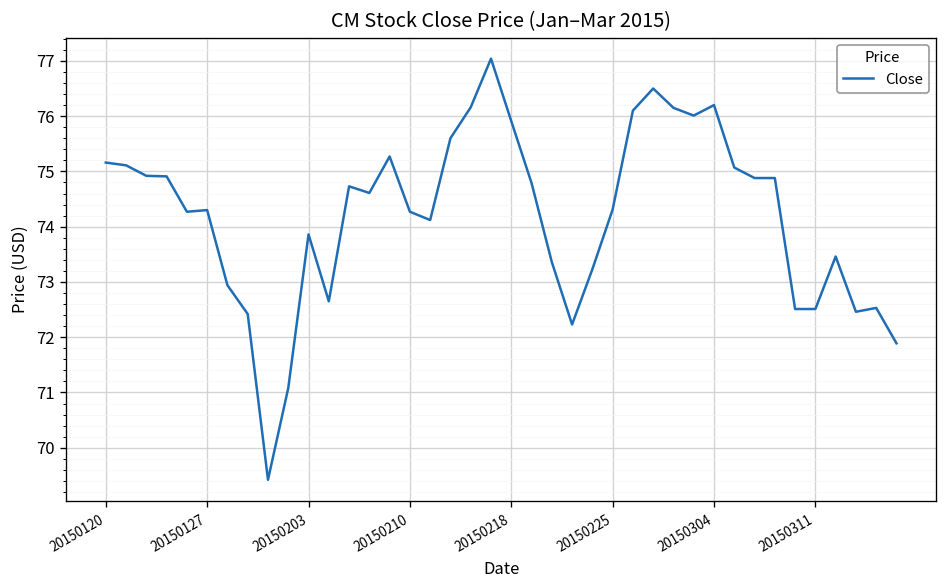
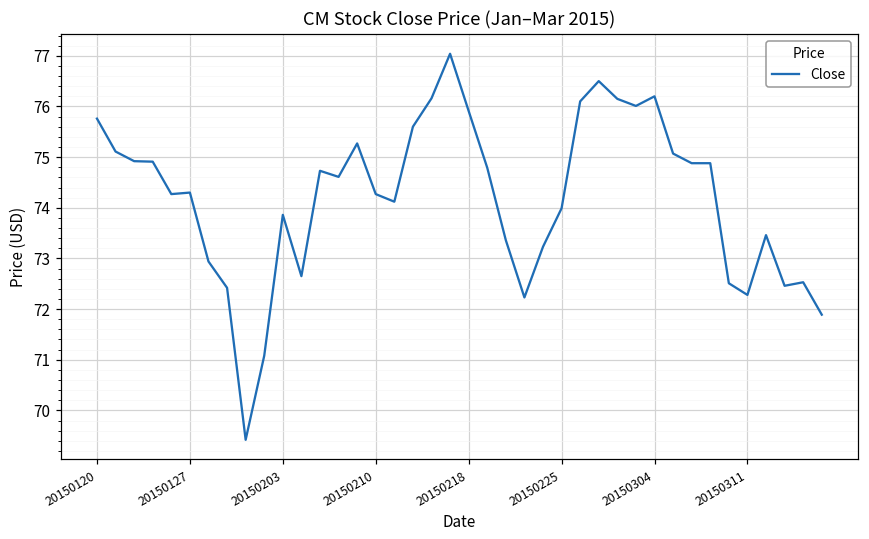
20150120: 75.2 -> 75.8
20150225: 74.3 -> 74.0
20150311: 72.5 -> 72.3
